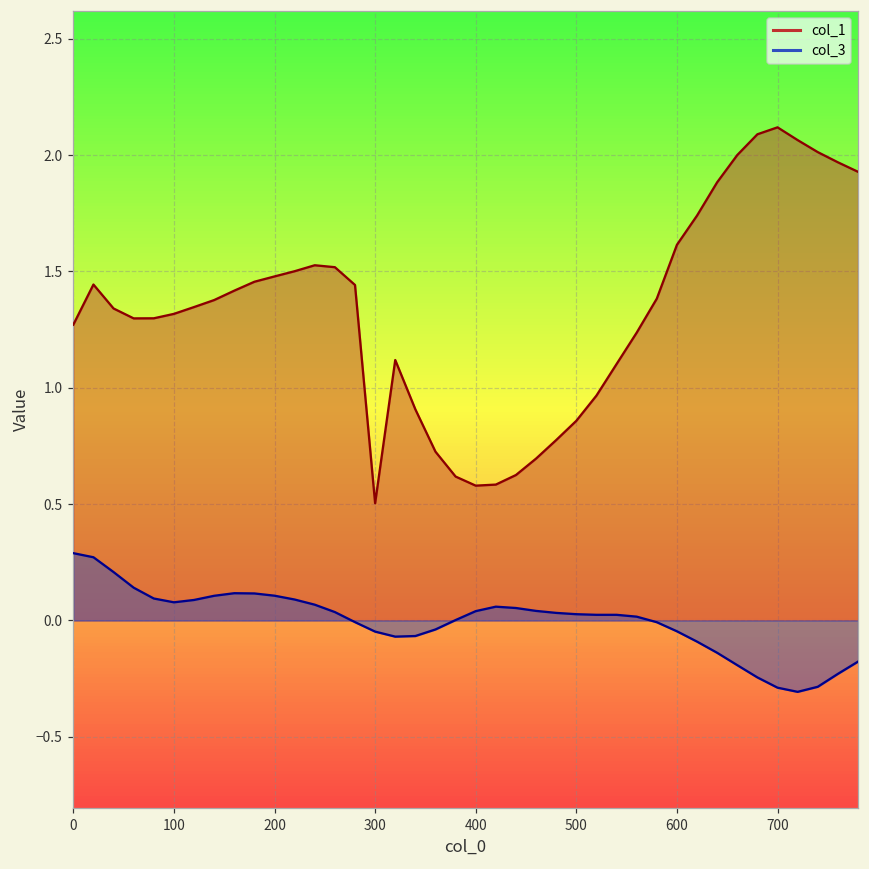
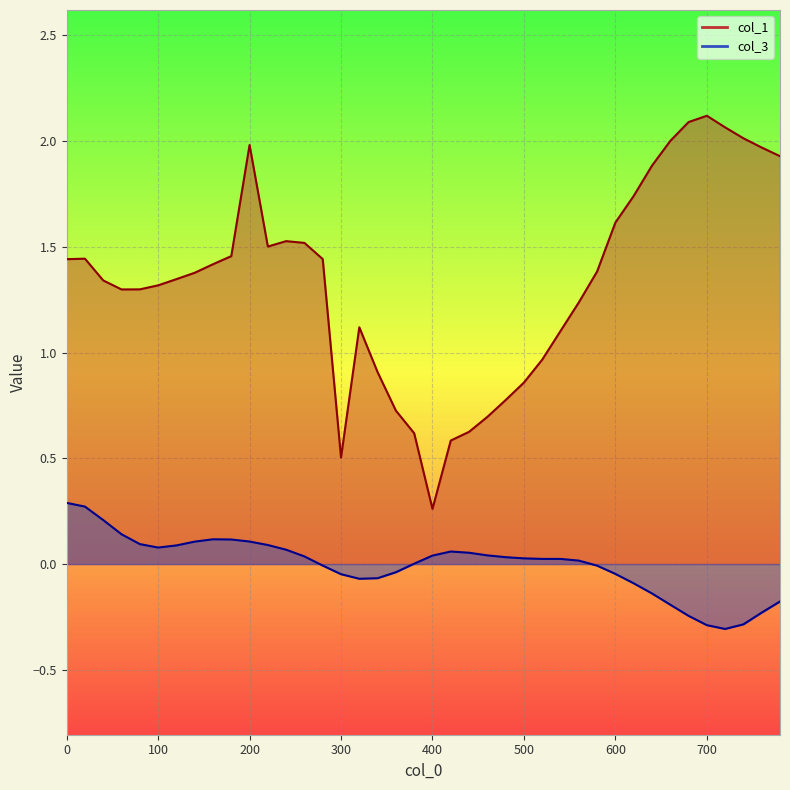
col_1, 0: 1.27 -> 1.44
col_1, 200: 1.48 -> 1.98
col_1, 400: 0.58 -> 0.26
